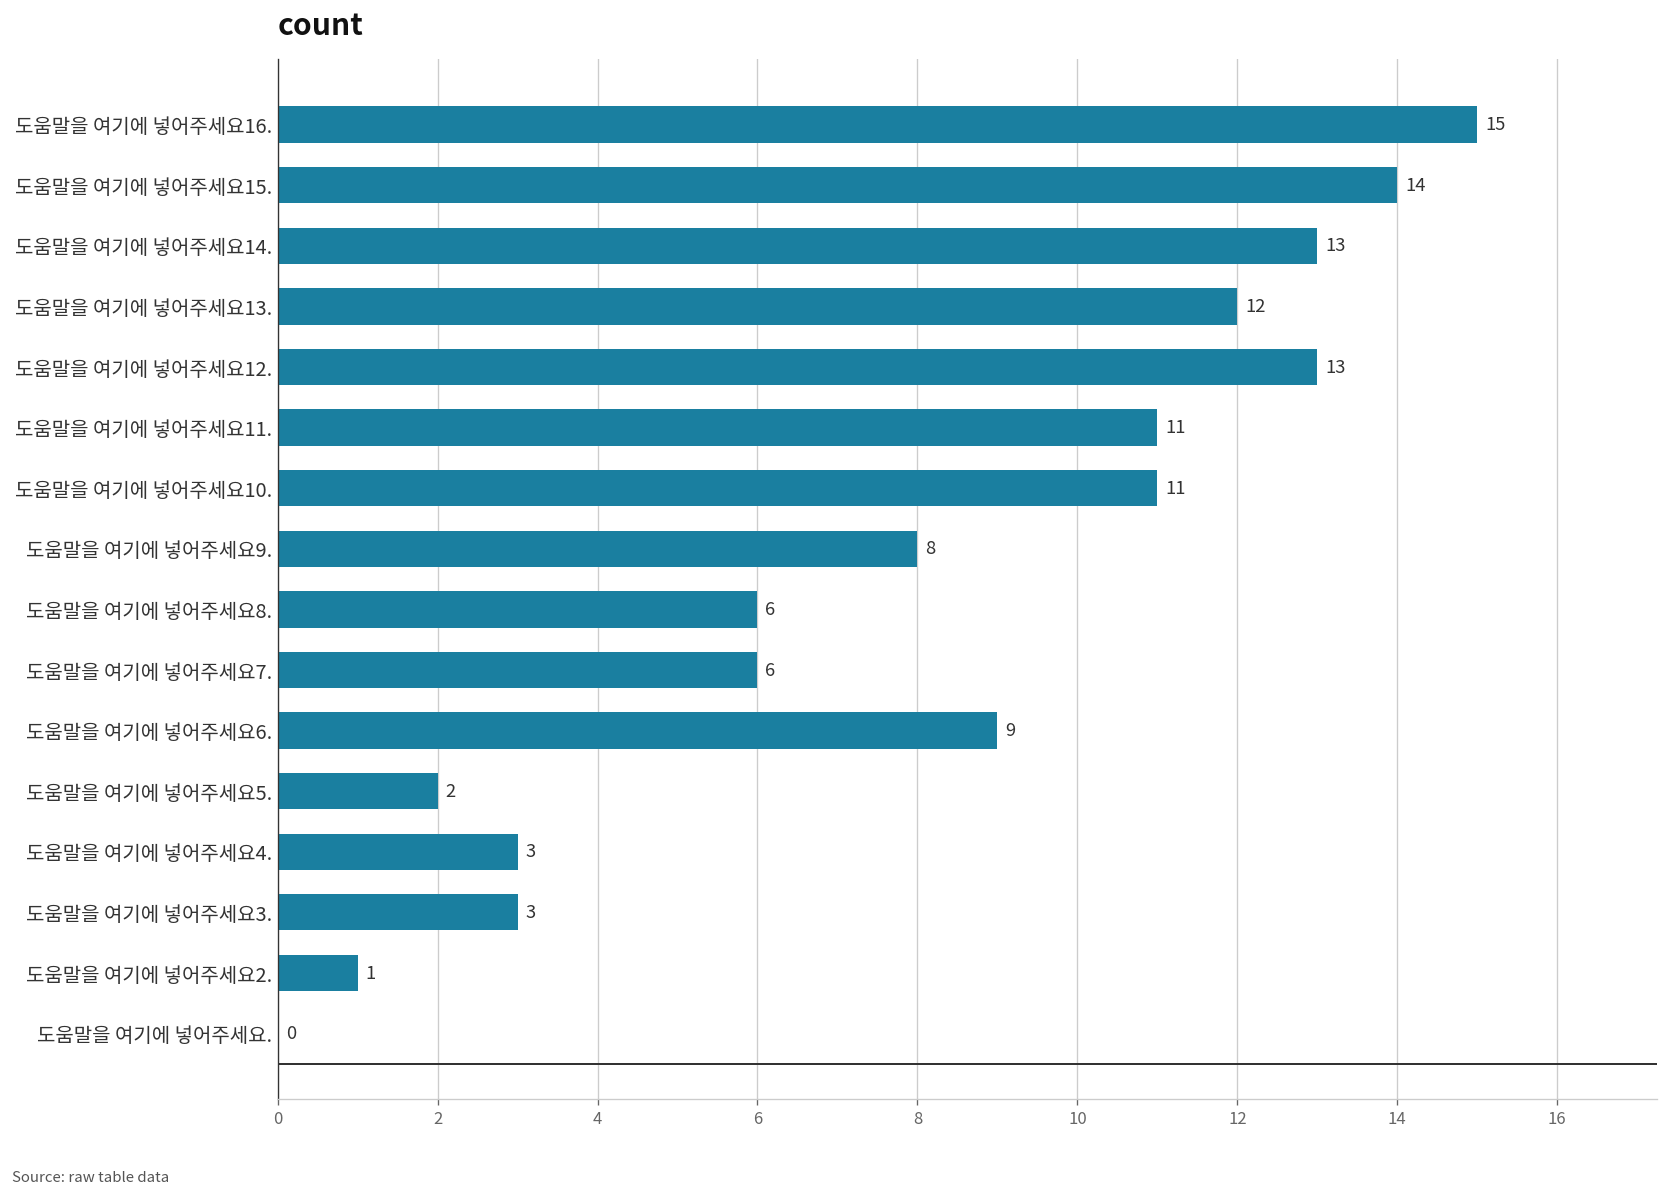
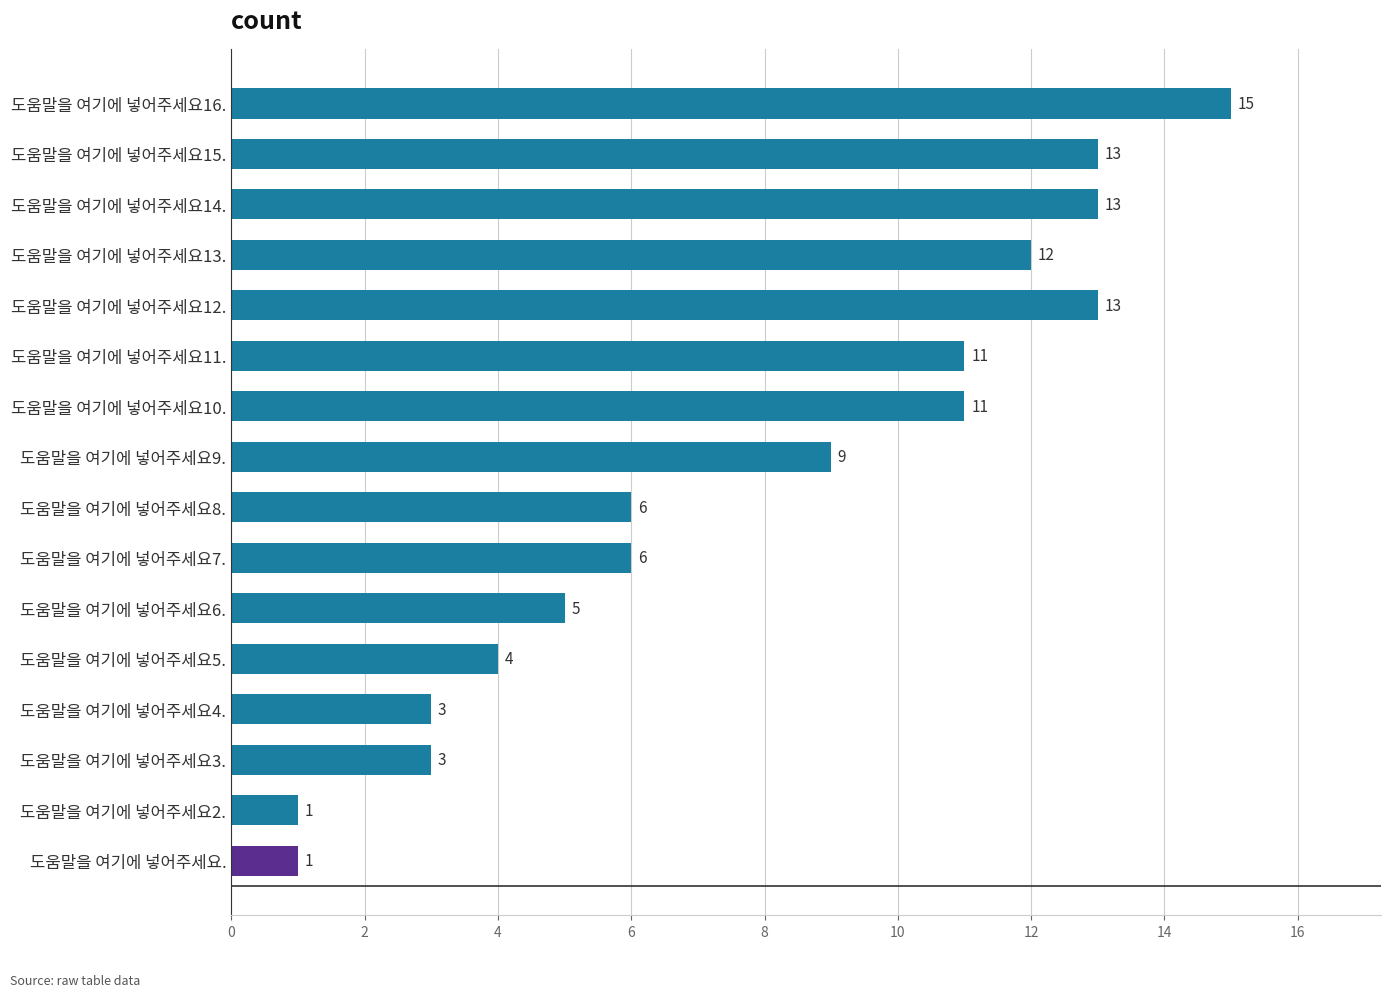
도움말을 여기에 넣어주세요15.: 14 -> 13
도움말을 여기에 넣어주세요9.: 8 -> 9
도움말을 여기에 넣어주세요6.: 9 -> 5
도움말을 여기에 넣어주세요5.: 2 -> 4
도움말을 여기에 넣어주세요.: 0 -> 1
